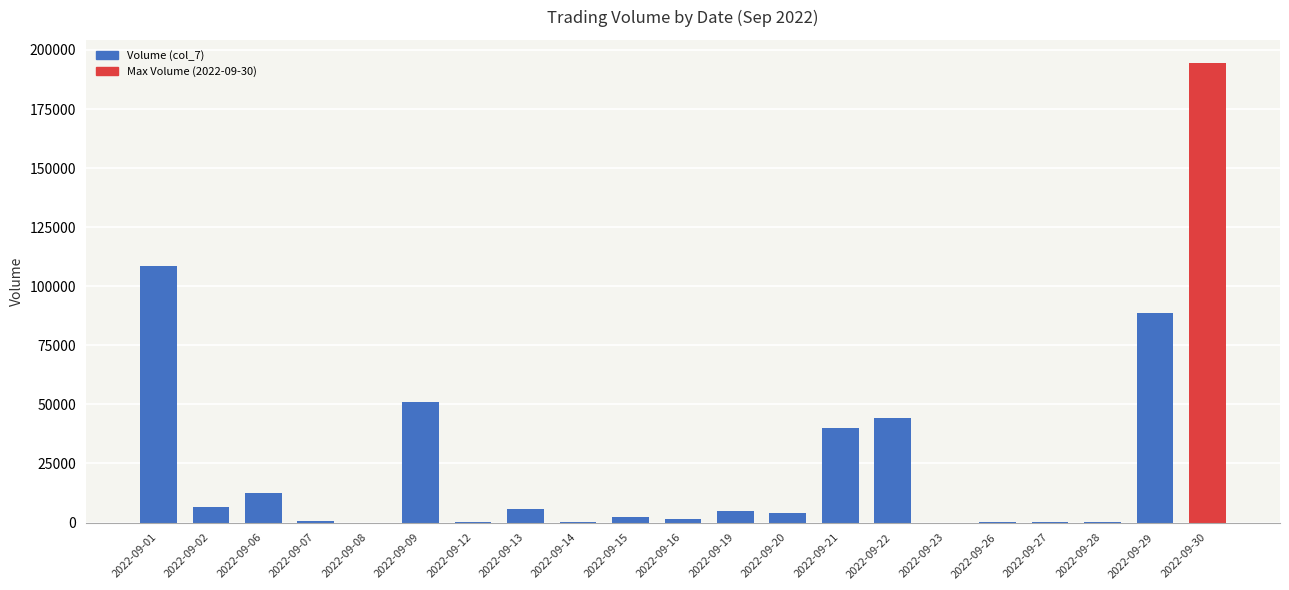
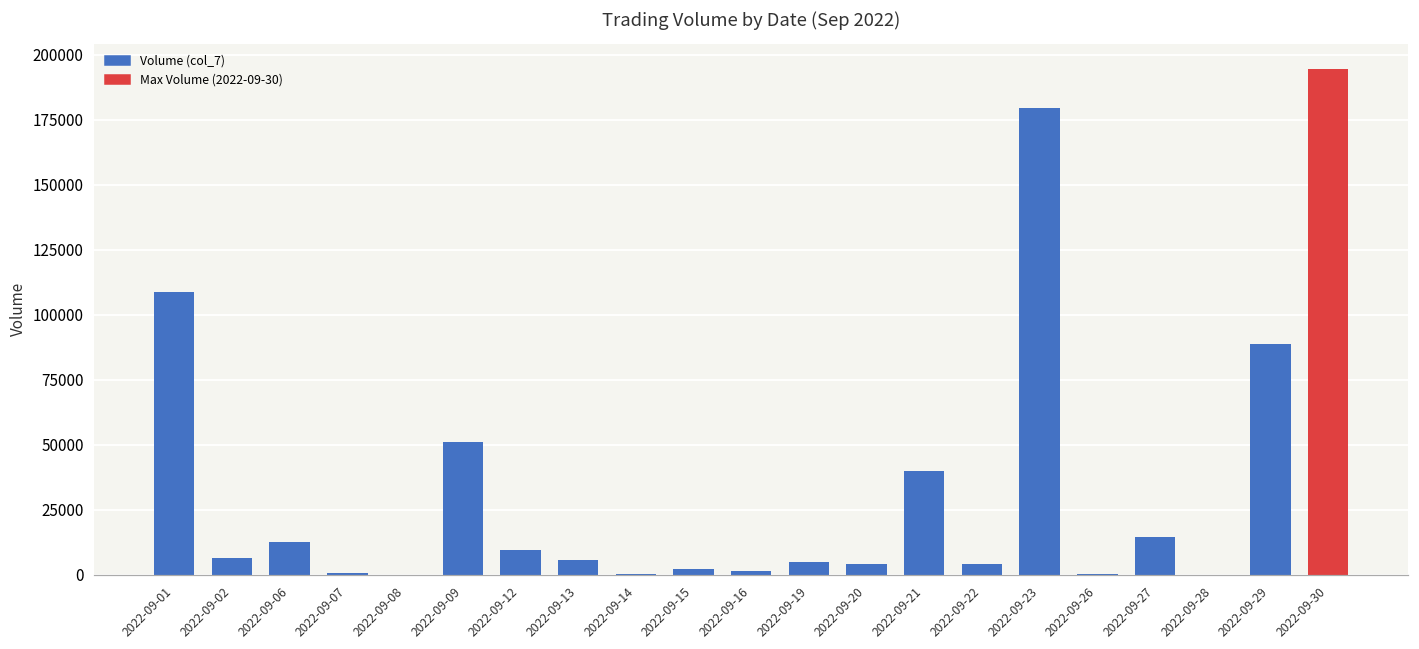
2022-09-12: 0 -> 9000
2022-09-22: 44000 -> 4000
2022-09-23: 0 -> 180000
2022-09-27: 0 -> 14000
